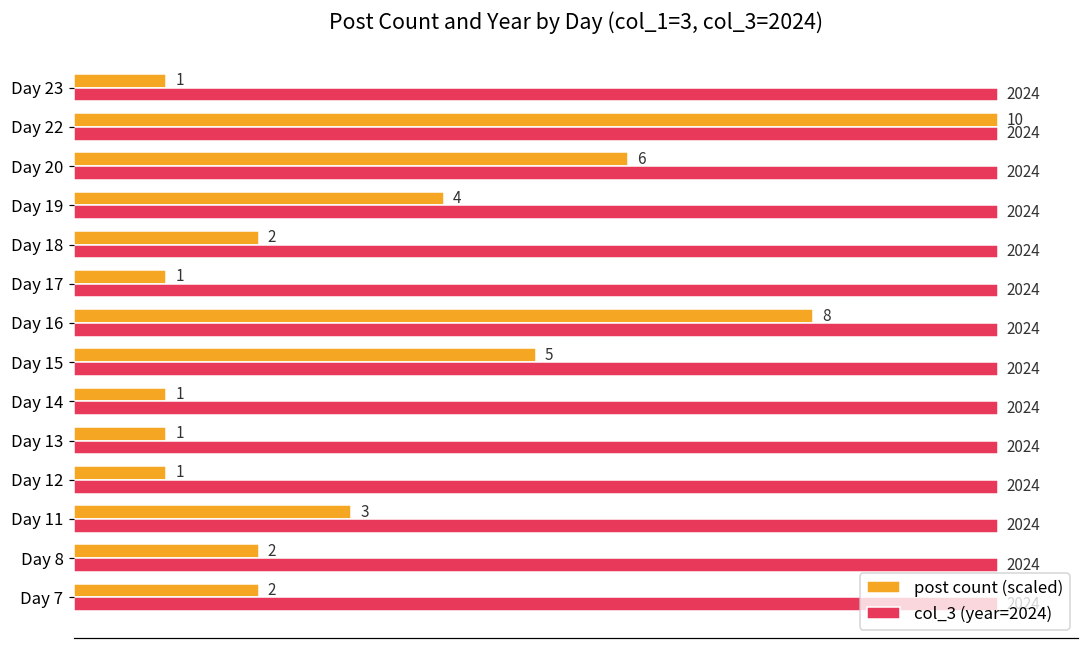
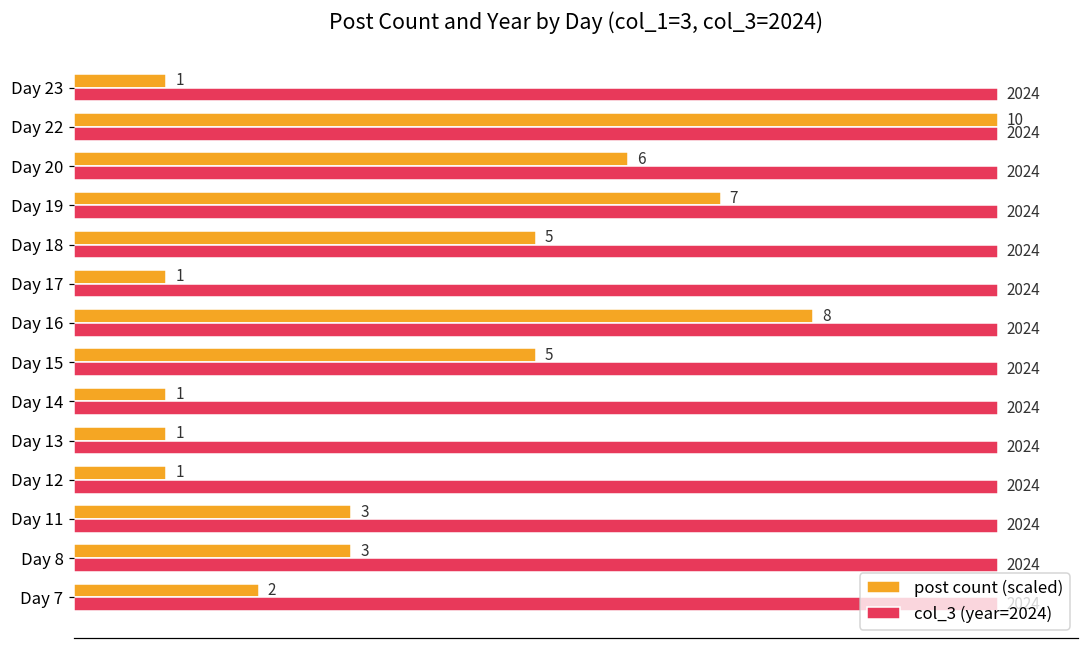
post count (scaled), Day 19: 4 -> 7
post count (scaled), Day 18: 2 -> 5
post count (scaled), Day 8: 2 -> 3
